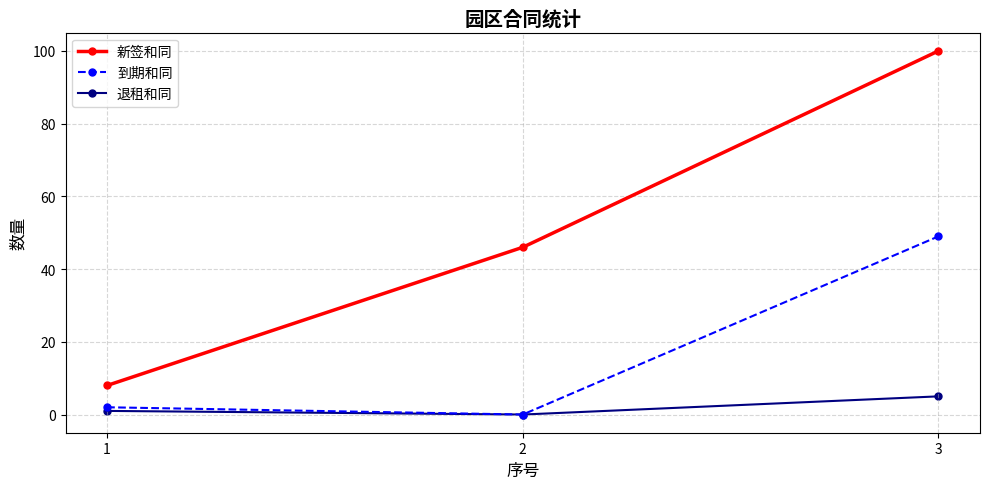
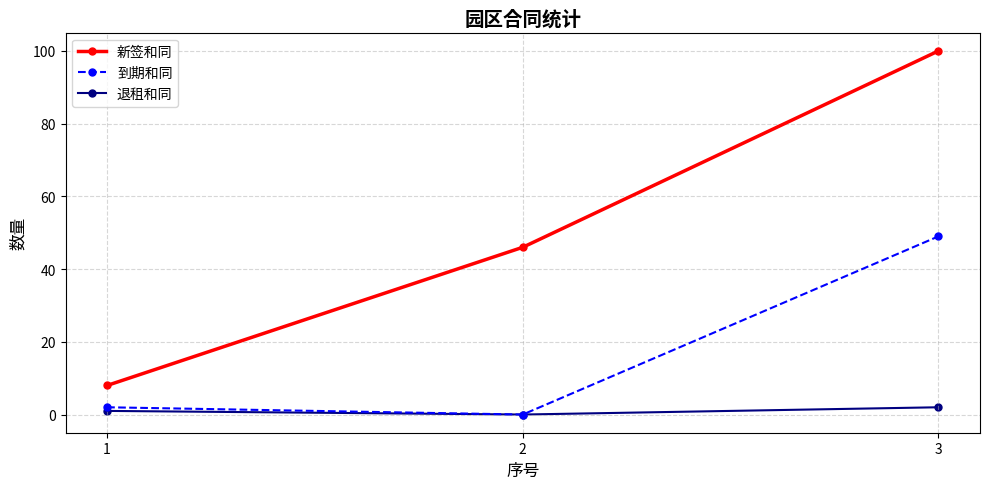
退租和同, 3: 5 -> 2
